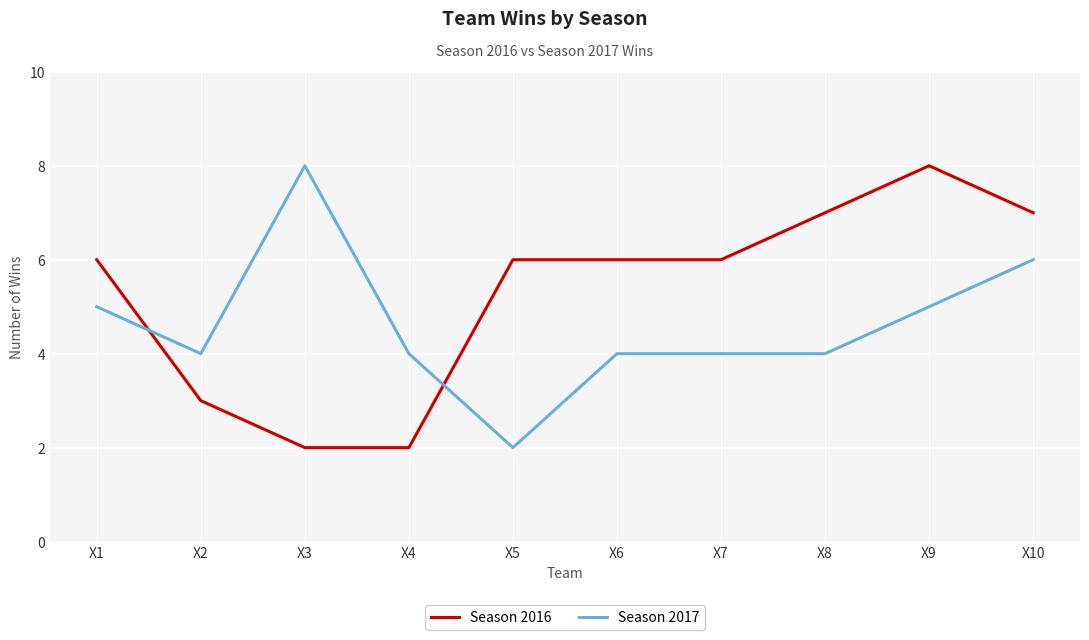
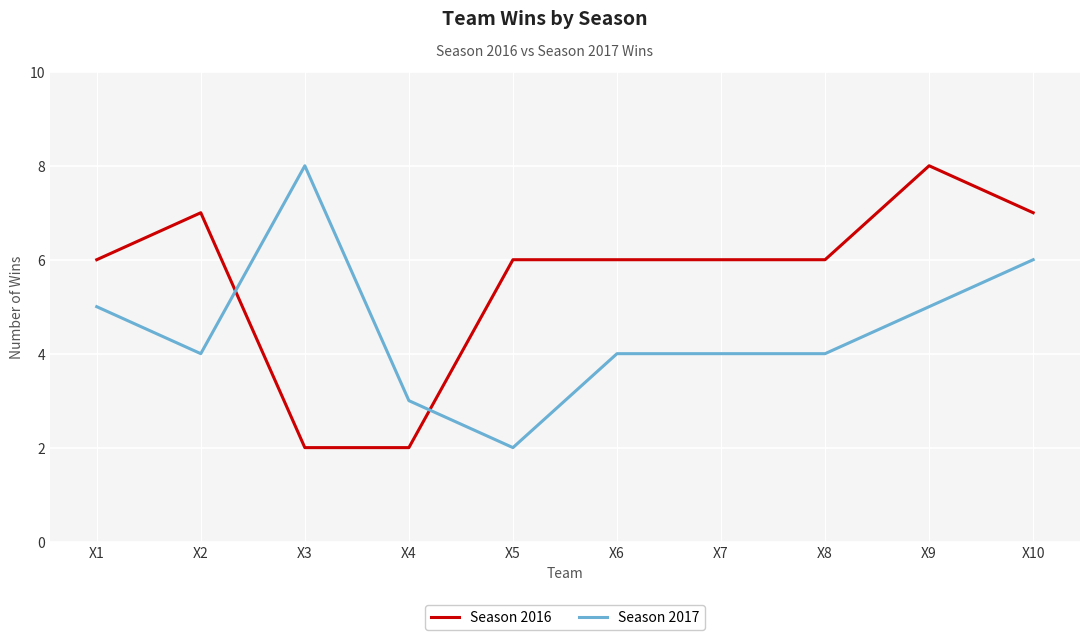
Season 2016, X2: 3 -> 7
Season 2017, X4: 4 -> 3
Season 2016, X8: 7 -> 6
